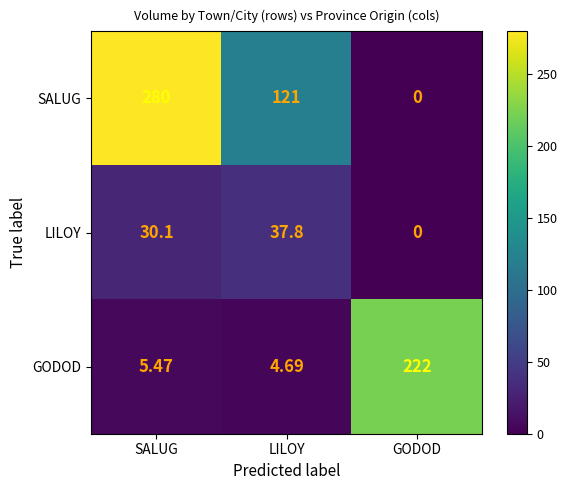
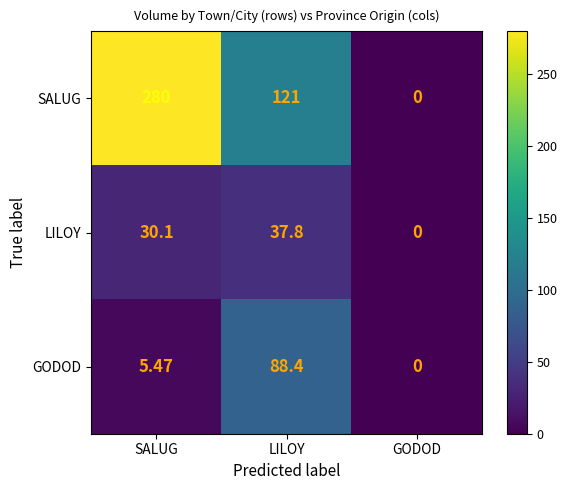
GODOD, LILOY: 4.69 -> 88.4
GODOD, GODOD: 222 -> 0
